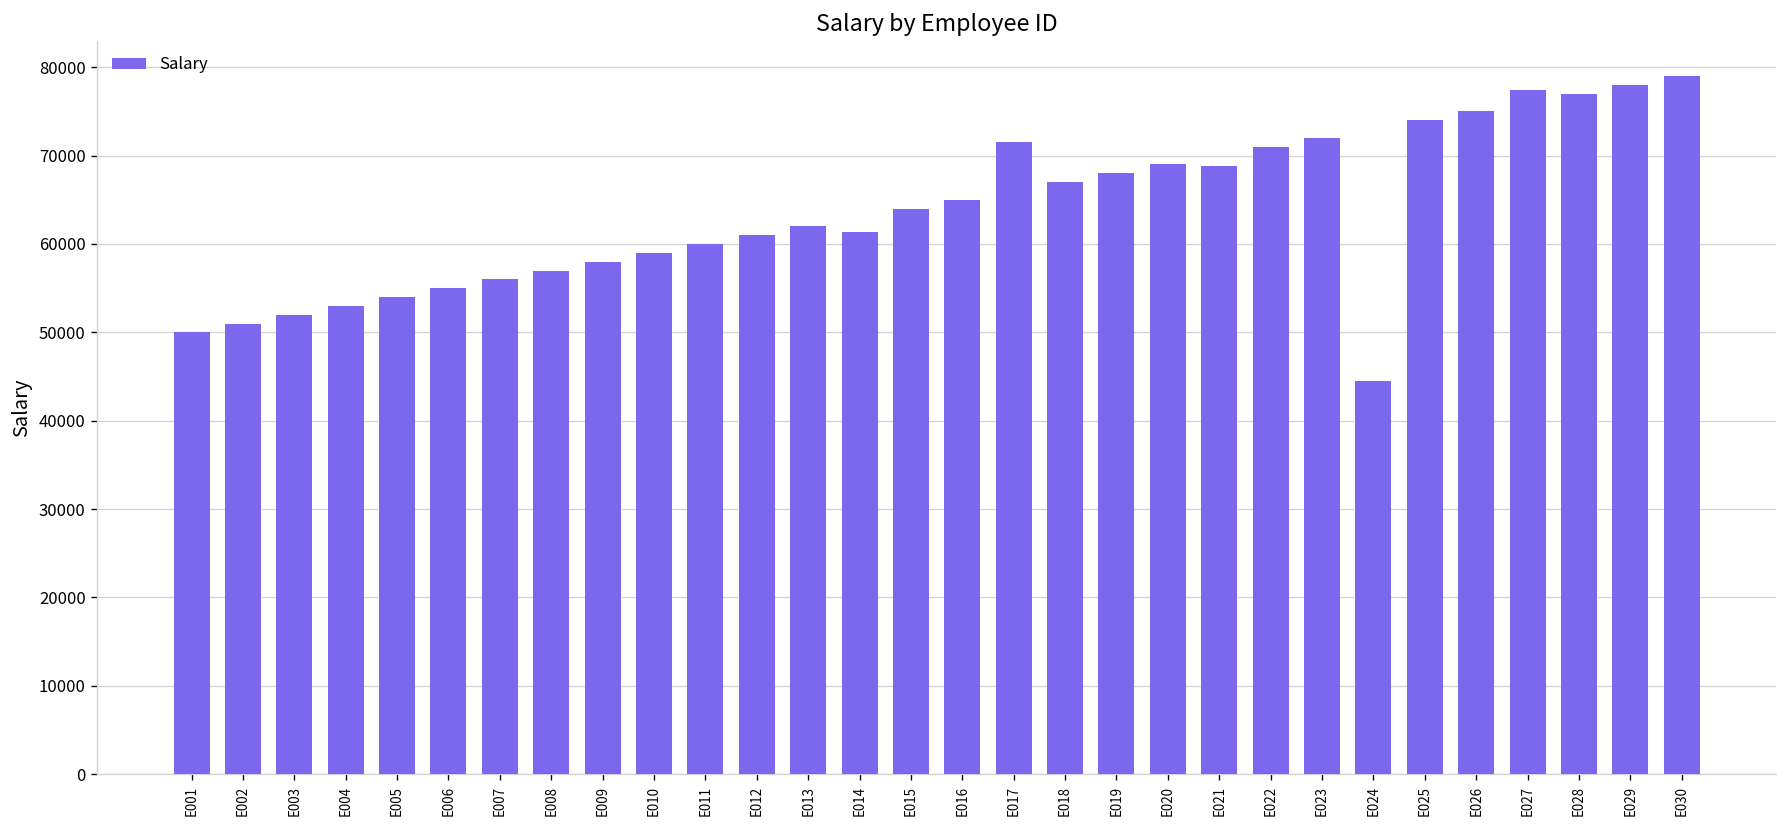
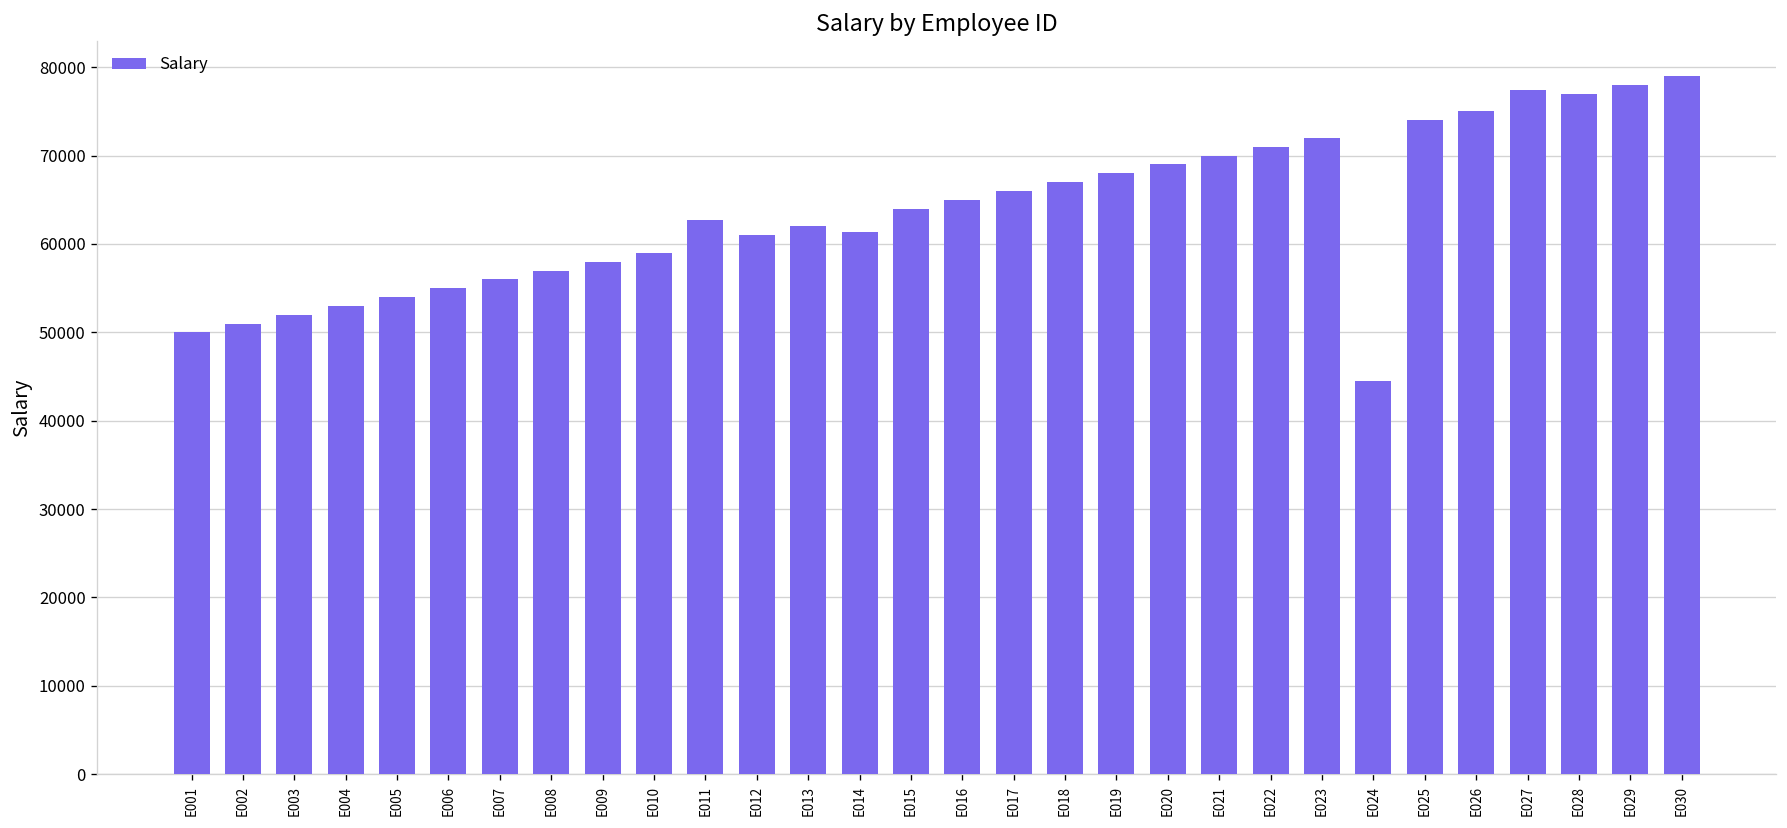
E011: 60000 -> 63000
E017: 72000 -> 66000
E021: 69000 -> 70000
